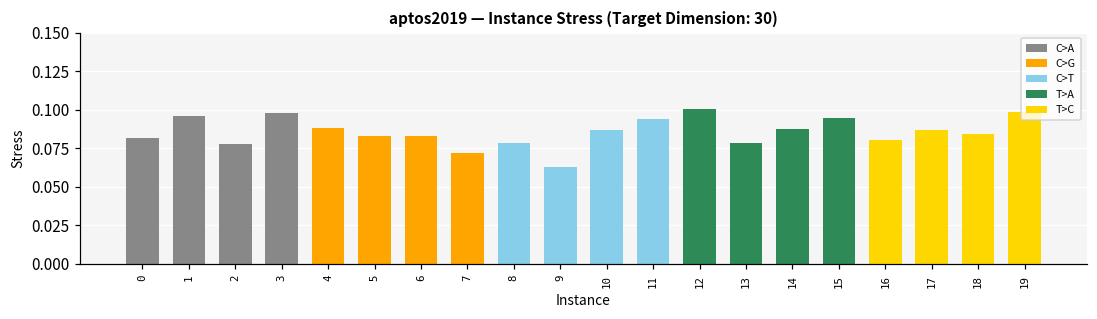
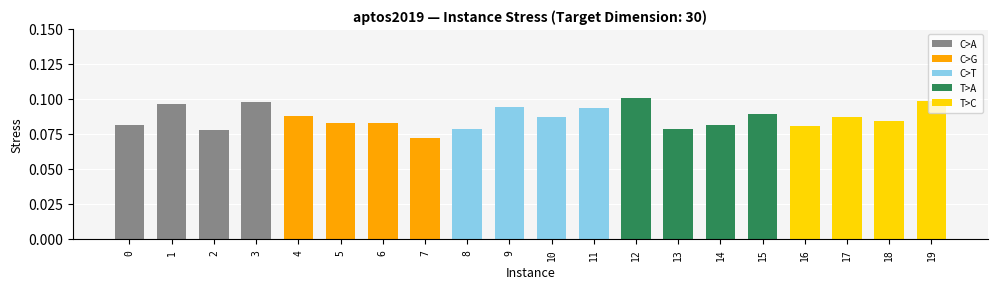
C>T, 9: 0.063 -> 0.094
T>A, 14: 0.088 -> 0.081
T>A, 15: 0.095 -> 0.089
